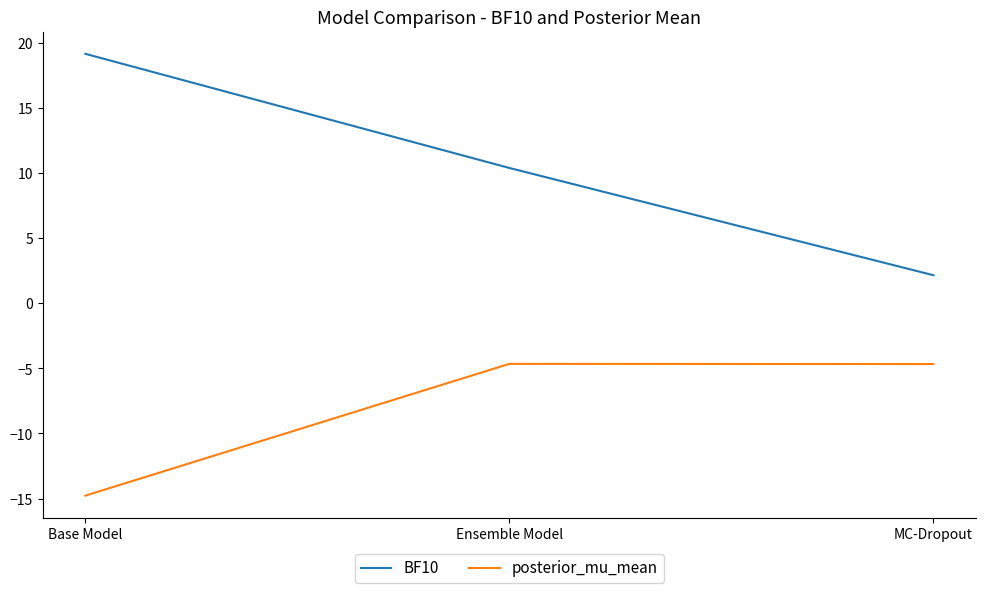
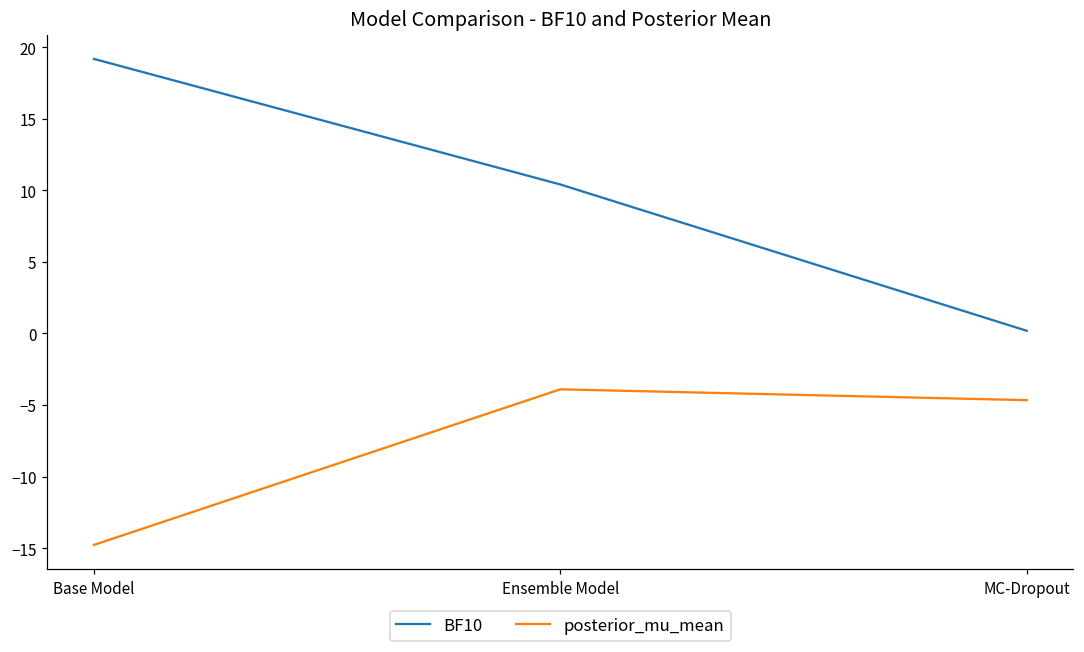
posterior_mu_mean, Ensemble Model: -4.7 -> -3.9
BF10, MC-Dropout: 2.2 -> 0.2
